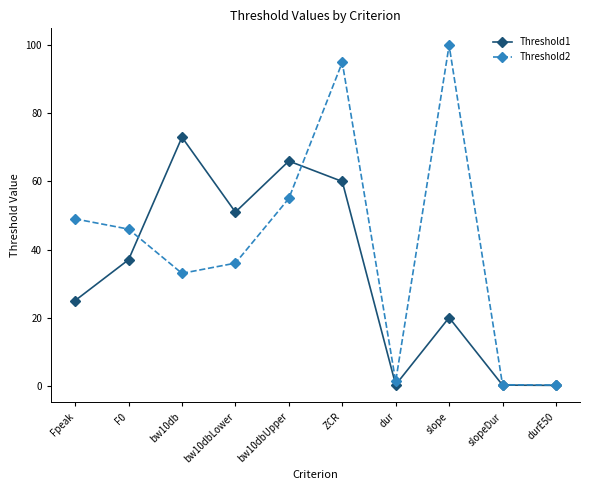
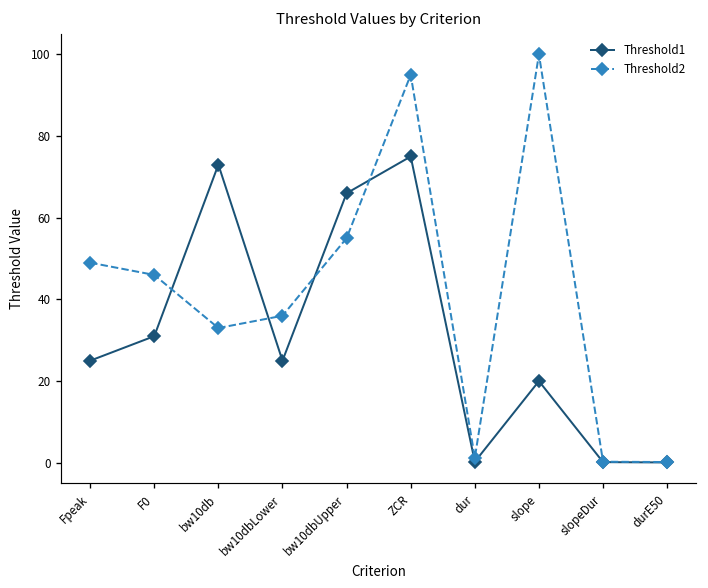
Threshold1, F0: 37 -> 31
Threshold1, bw10dbLower: 51 -> 25
Threshold1, ZCR: 60 -> 75
